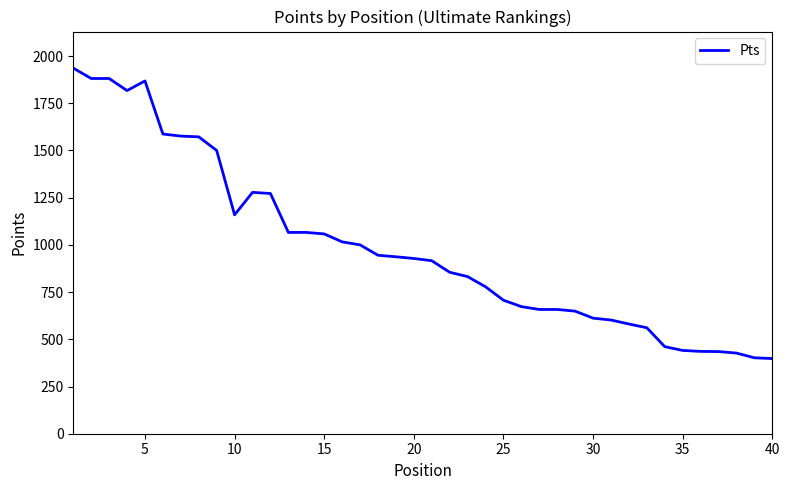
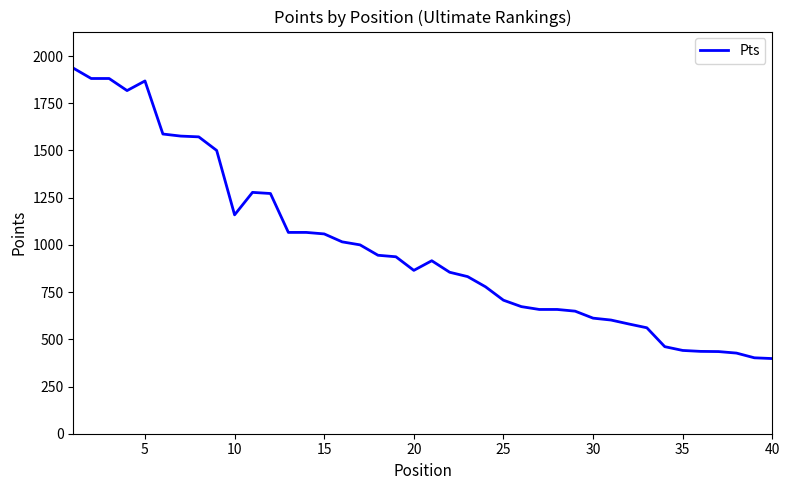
20: 930 -> 870
